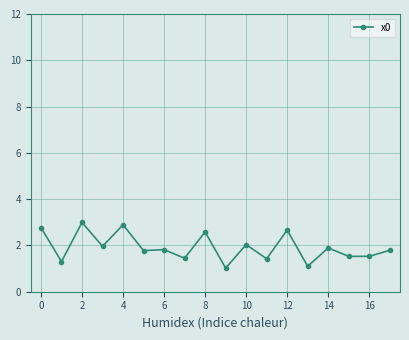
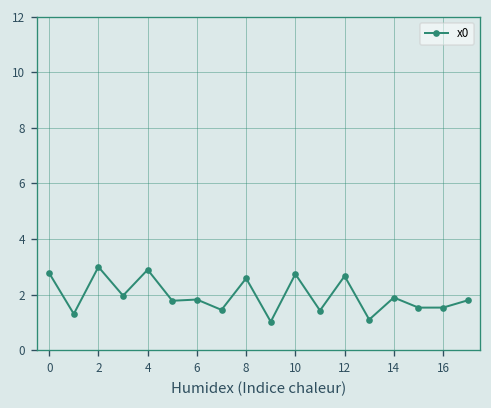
10: 2.0 -> 2.7
